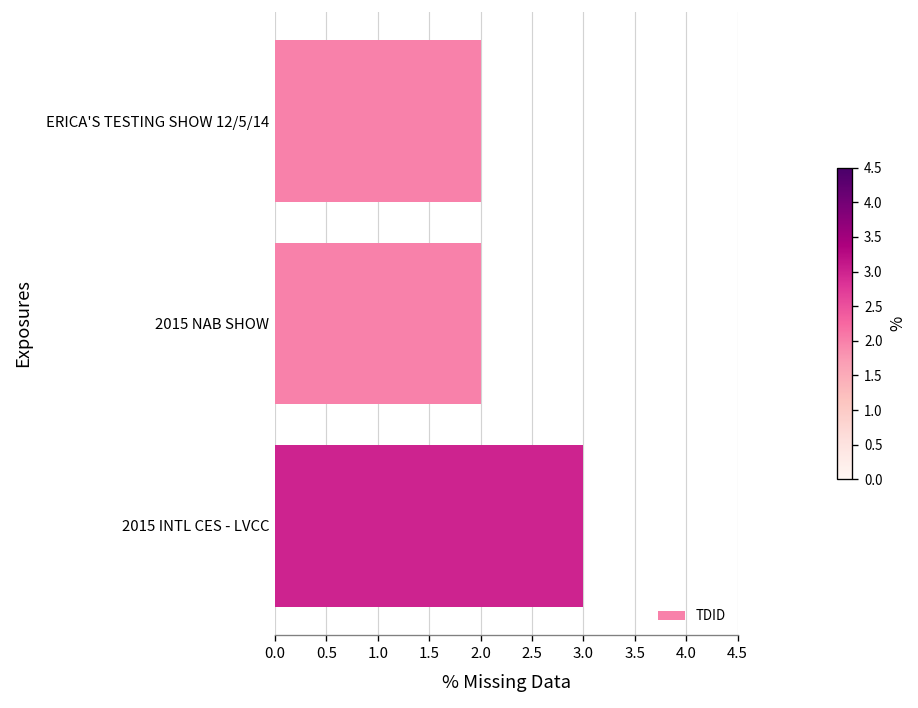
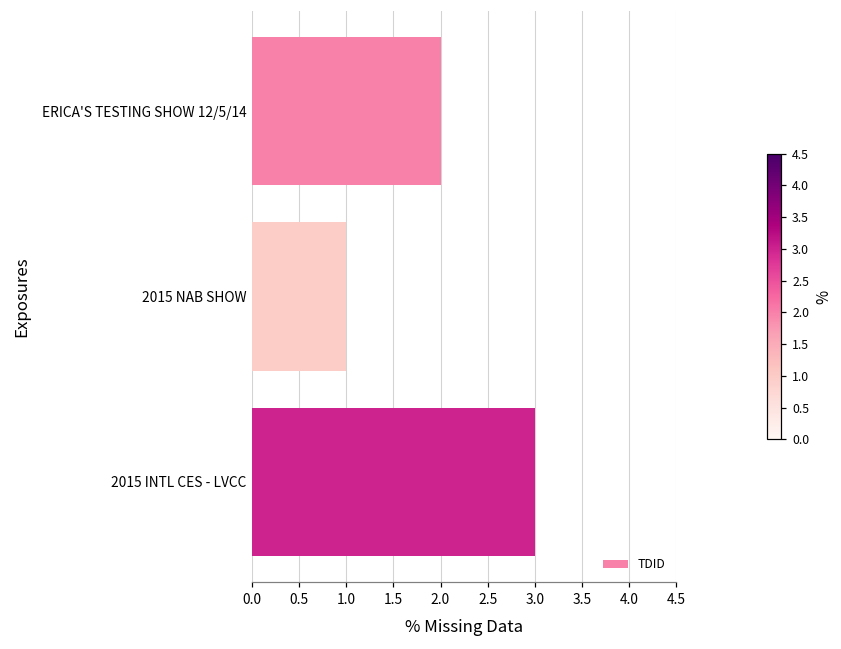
2015 NAB SHOW: 2 -> 1
